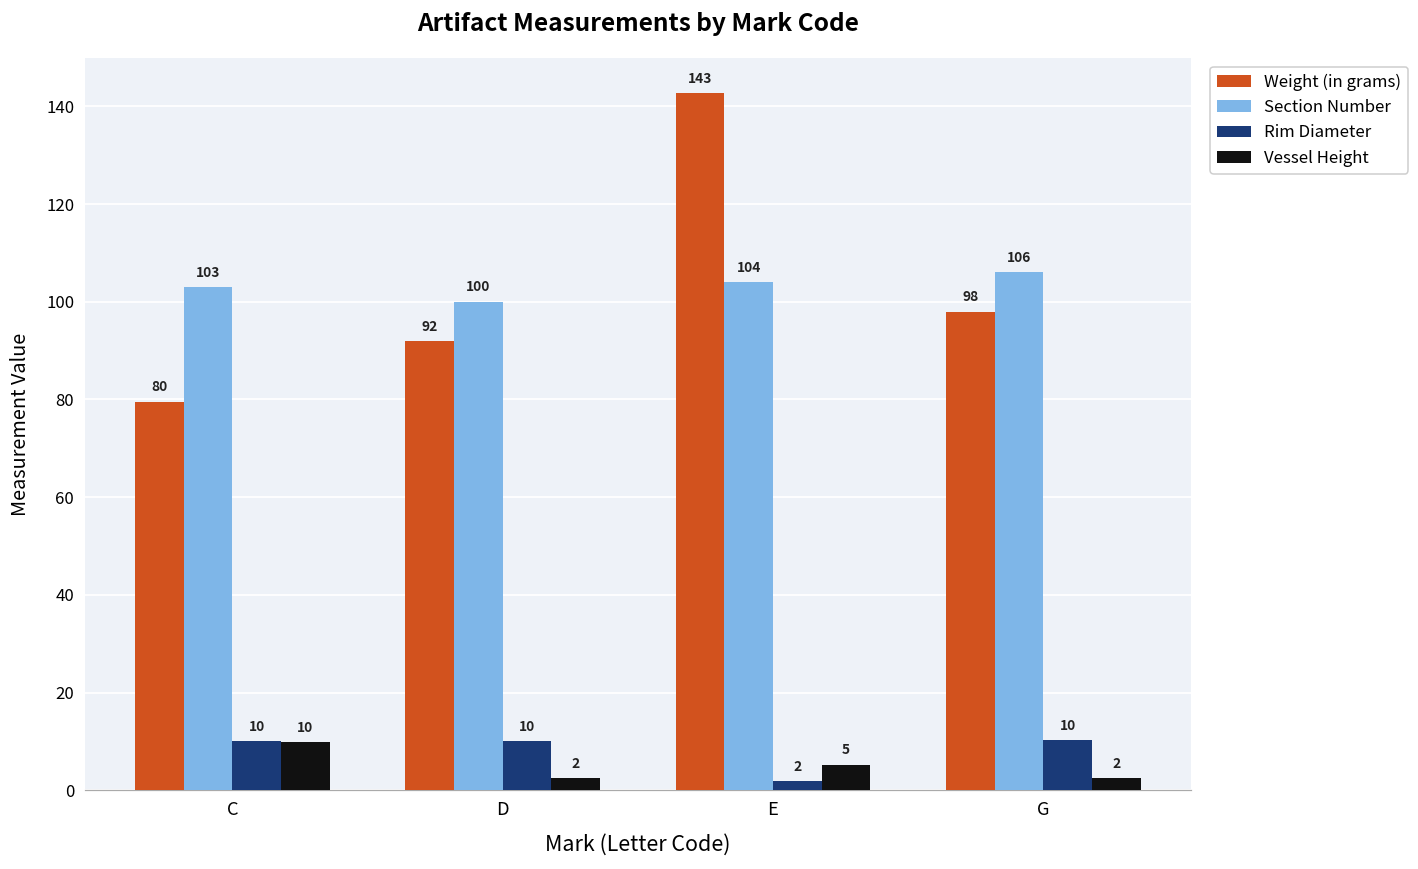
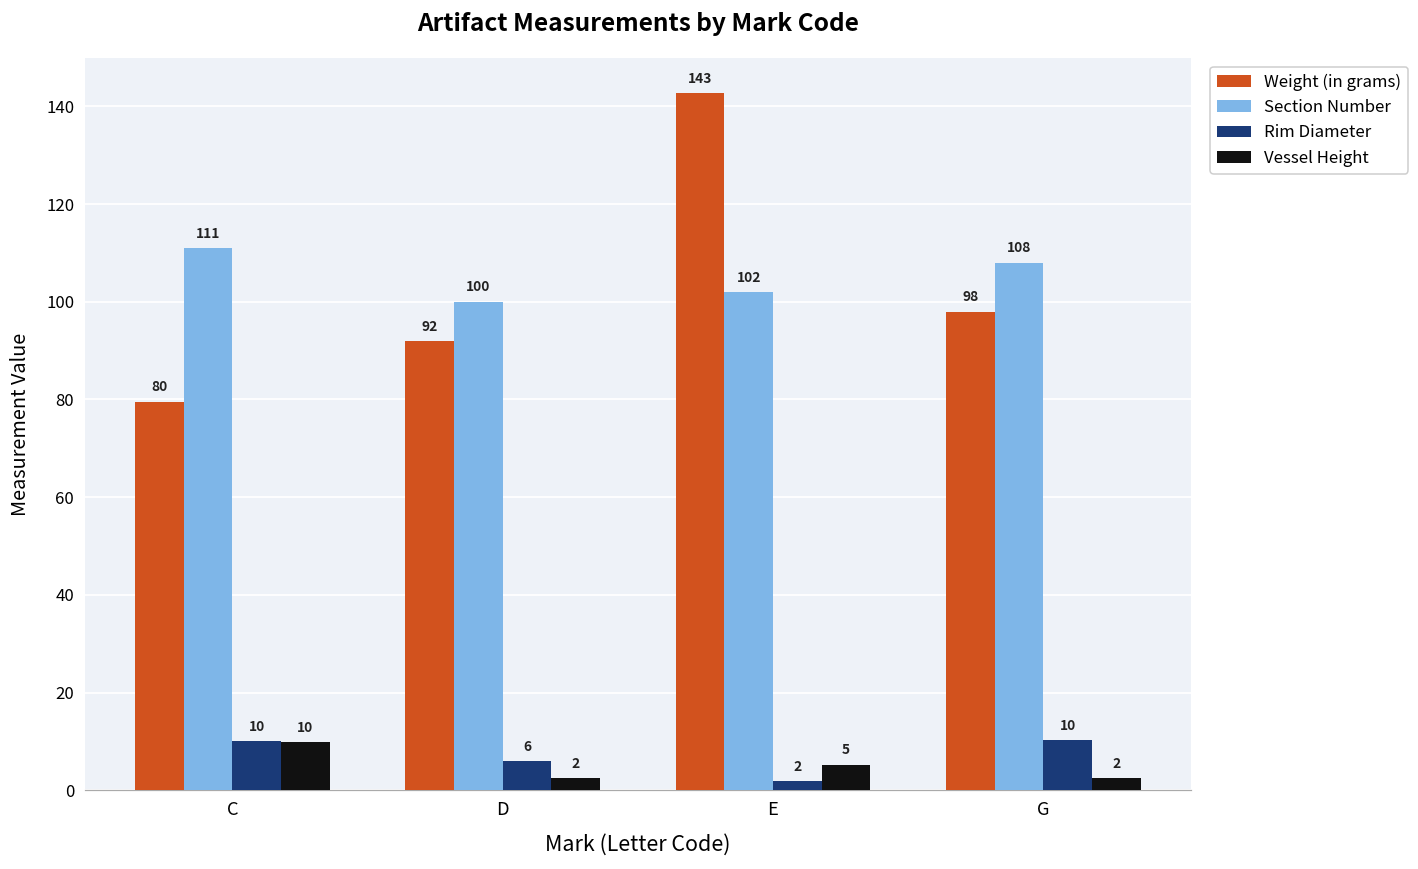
Section Number, C: 103 -> 111
Rim Diameter, D: 10 -> 6
Section Number, E: 104 -> 102
Section Number, G: 106 -> 108
